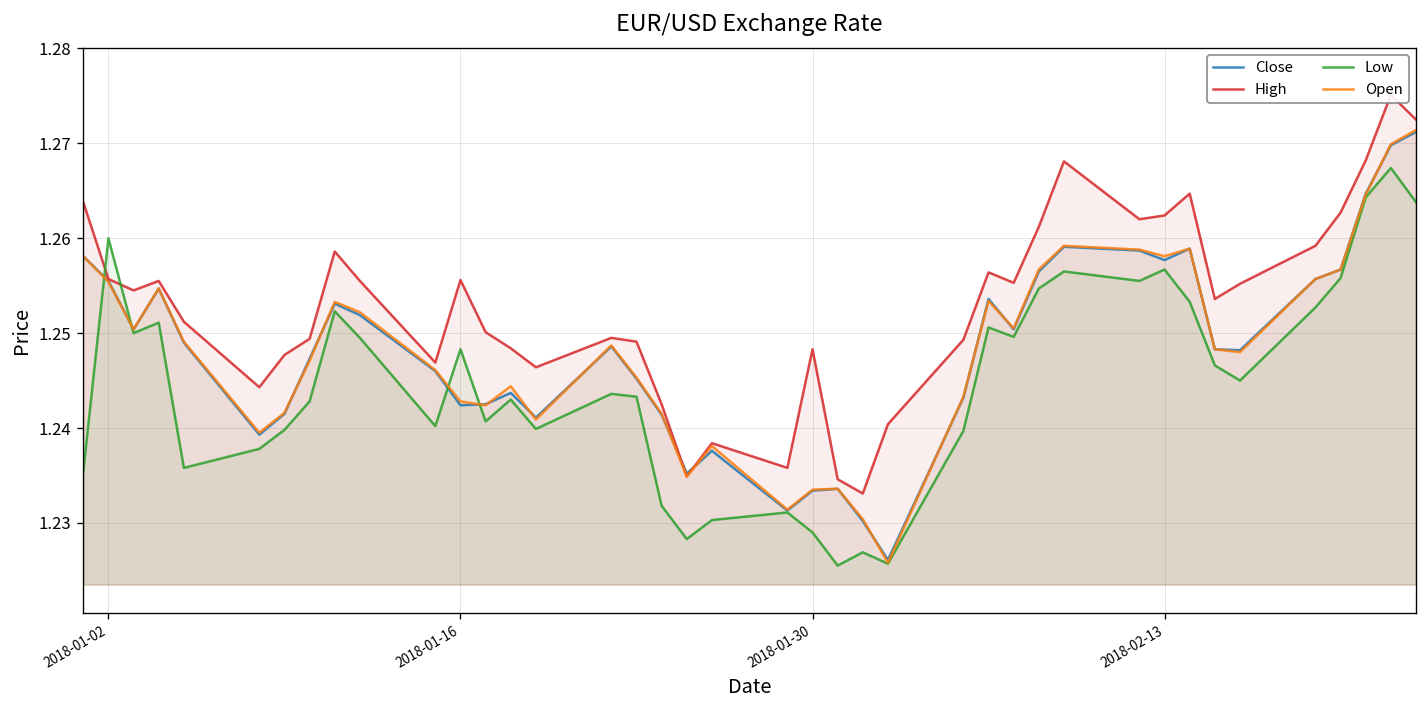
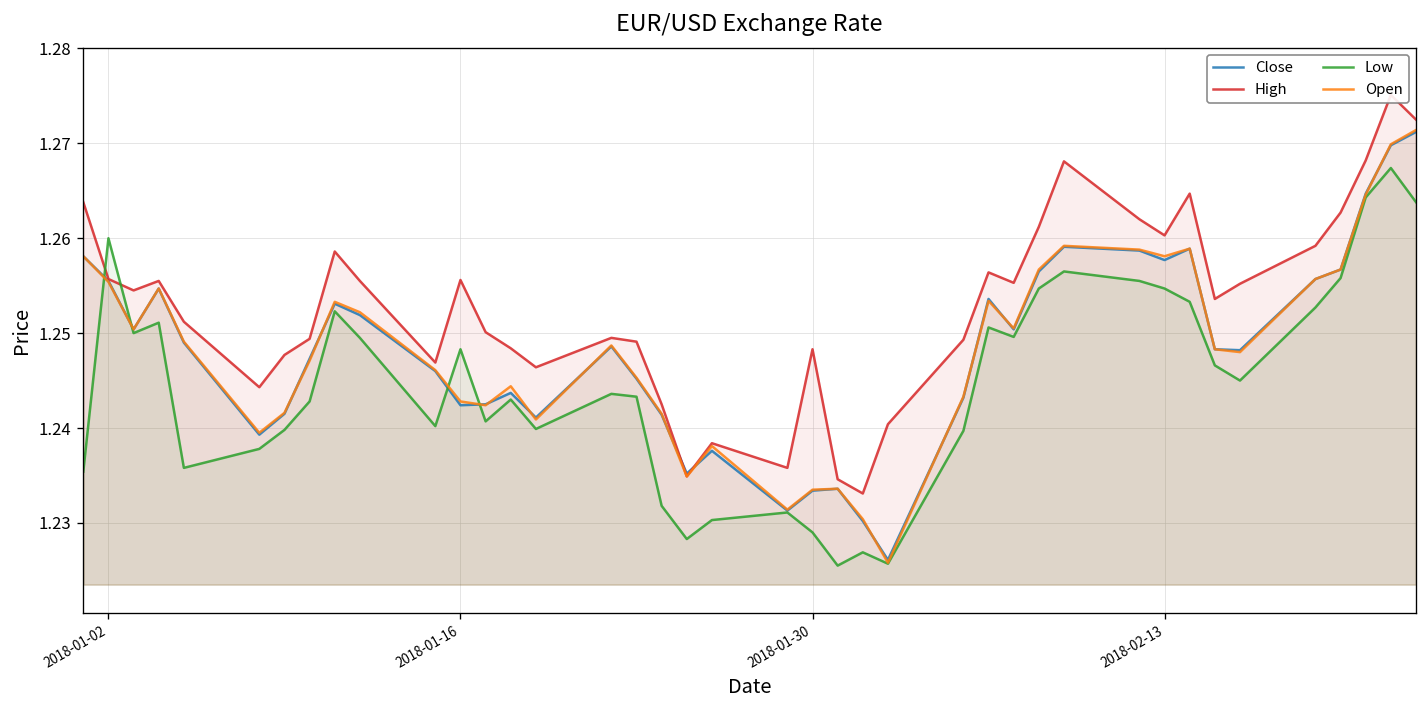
High, 2018-02-13: 1.262 -> 1.260
Low, 2018-02-13: 1.257 -> 1.255
